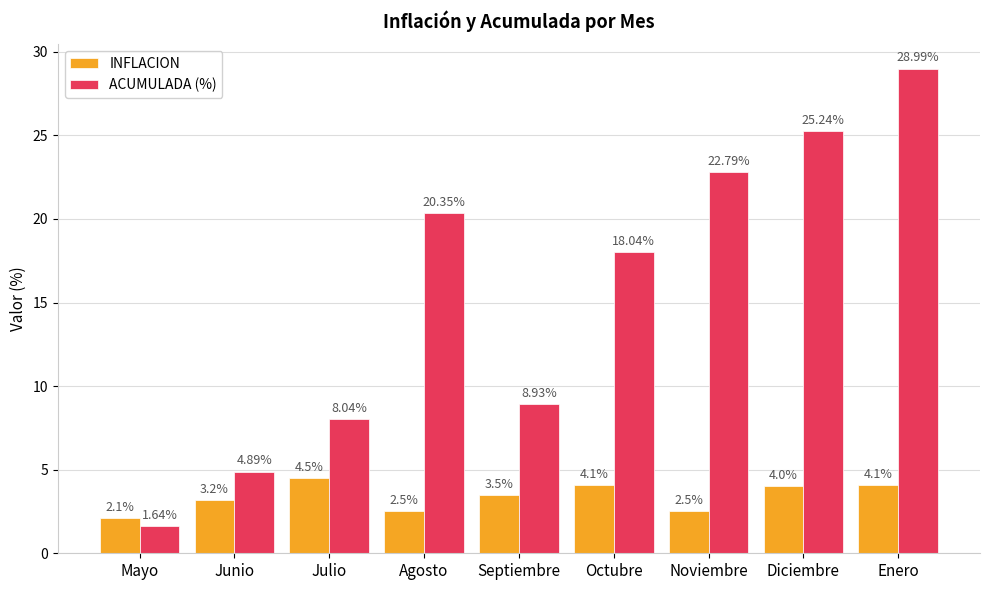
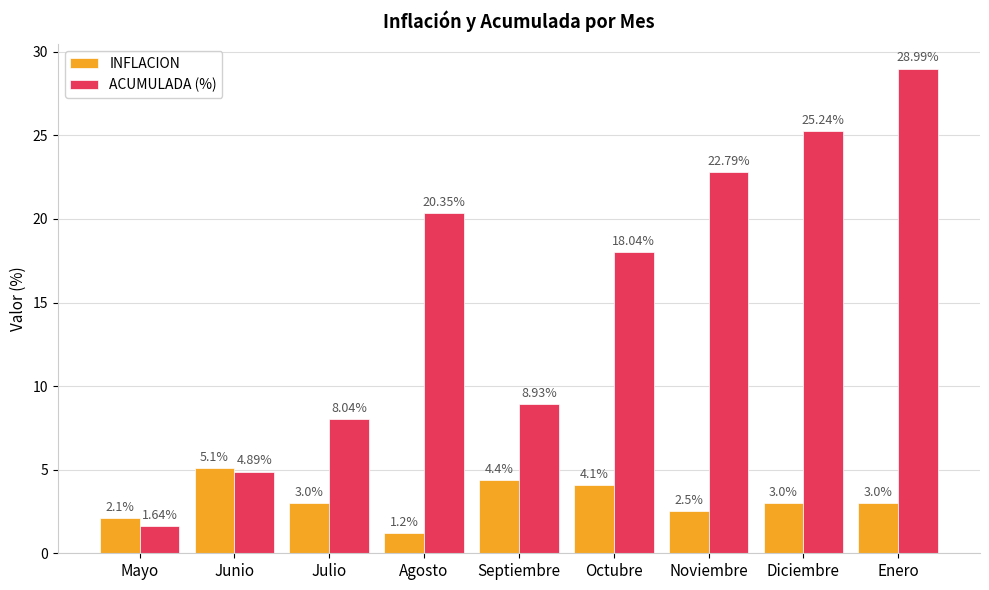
INFLACION, Junio: 3.2% -> 5.1%
INFLACION, Julio: 4.5% -> 3.0%
INFLACION, Agosto: 2.5% -> 1.2%
INFLACION, Septiembre: 3.5% -> 4.4%
INFLACION, Diciembre: 4.0% -> 3.0%
INFLACION, Enero: 4.1% -> 3.0%
